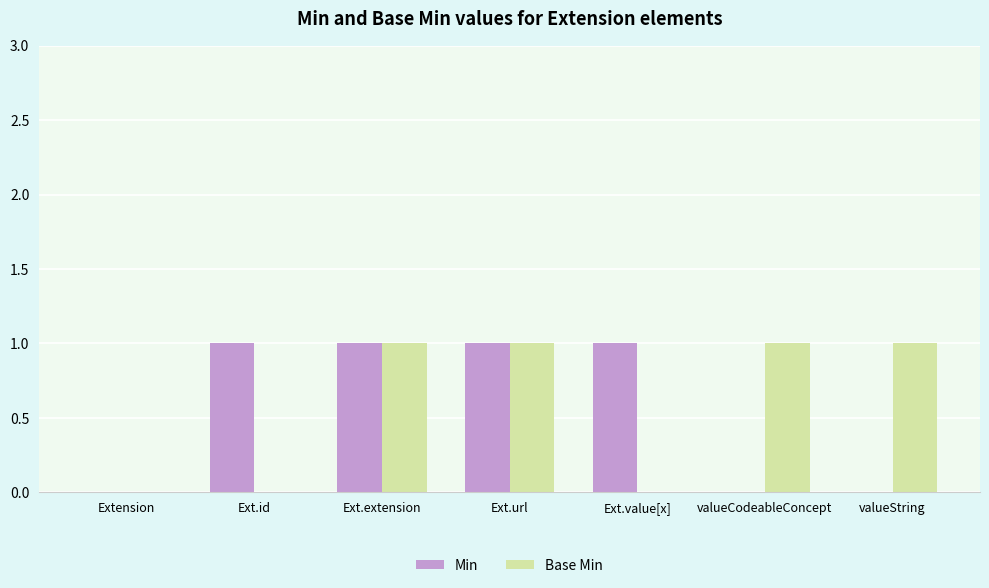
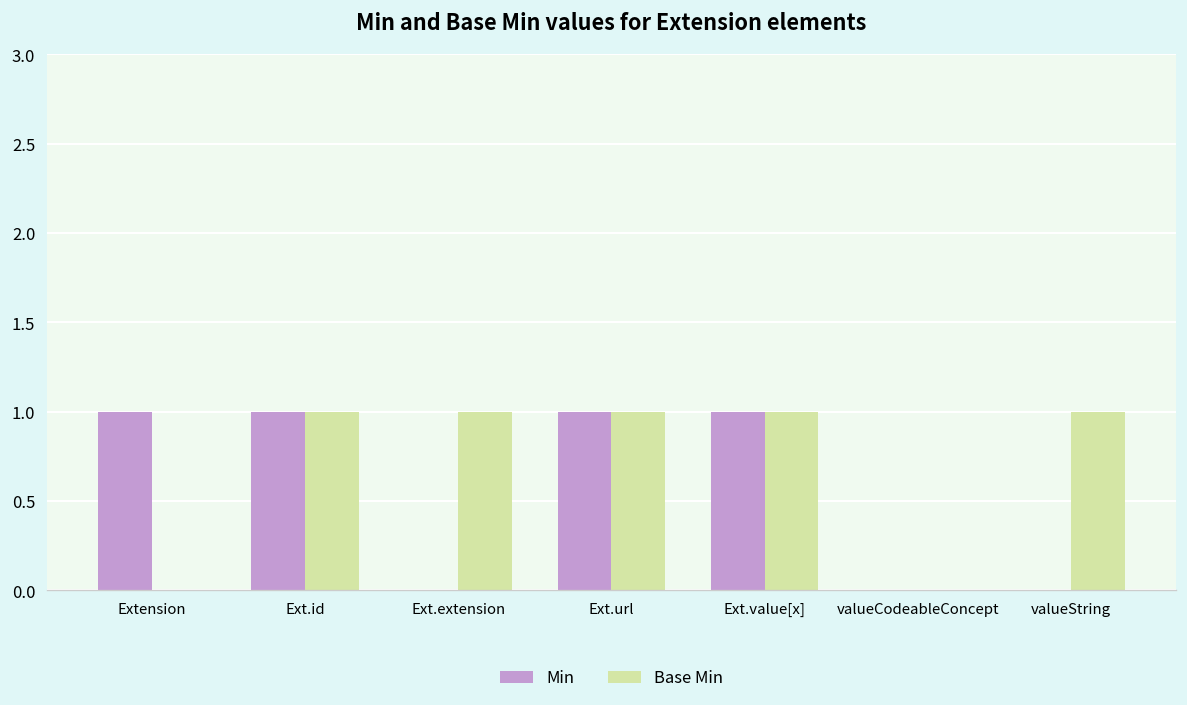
Min, Extension: 0 -> 1
Base Min, Ext.id: 0 -> 1
Min, Ext.extension: 1 -> 0
Base Min, Ext.value[x]: 0 -> 1
Base Min, valueCodeableConcept: 1 -> 0
